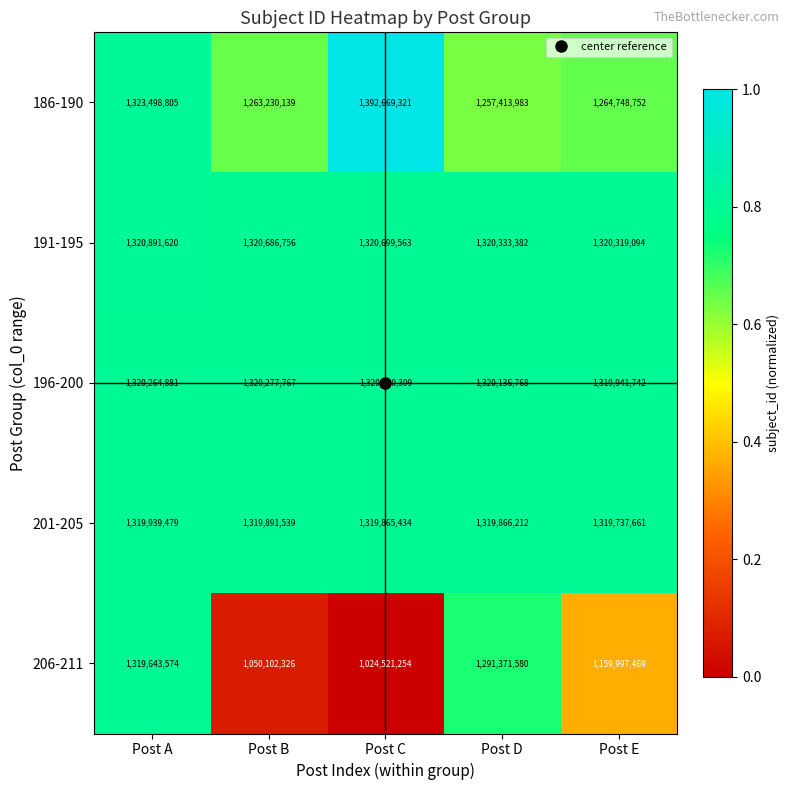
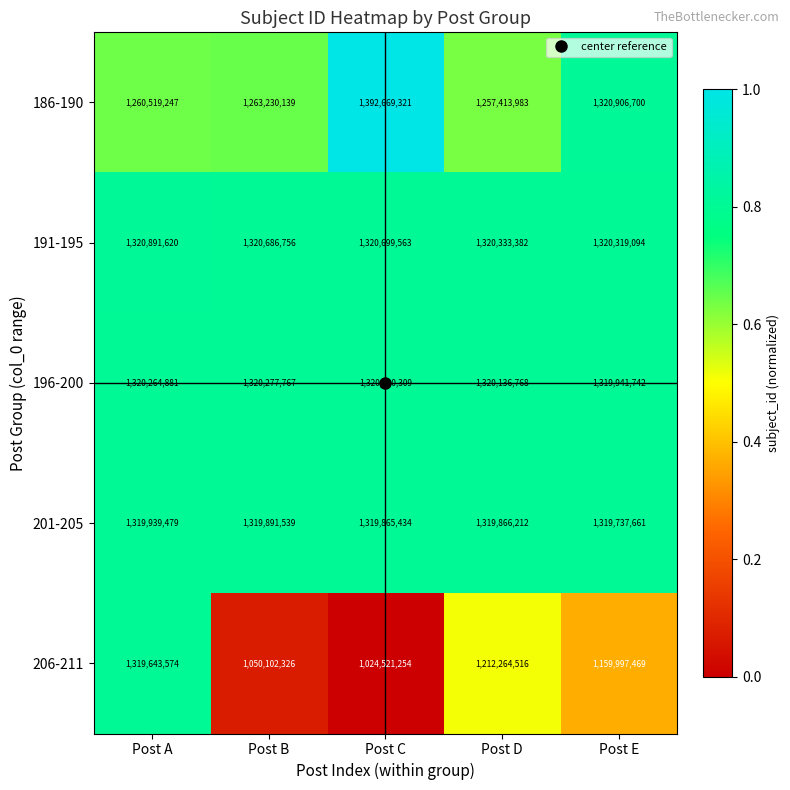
186-190, Post A: 1,323,498,805 -> 1,260,519,247
186-190, Post E: 1,264,748,752 -> 1,320,906,700
206-211, Post D: 1,291,371,580 -> 1,212,264,516
